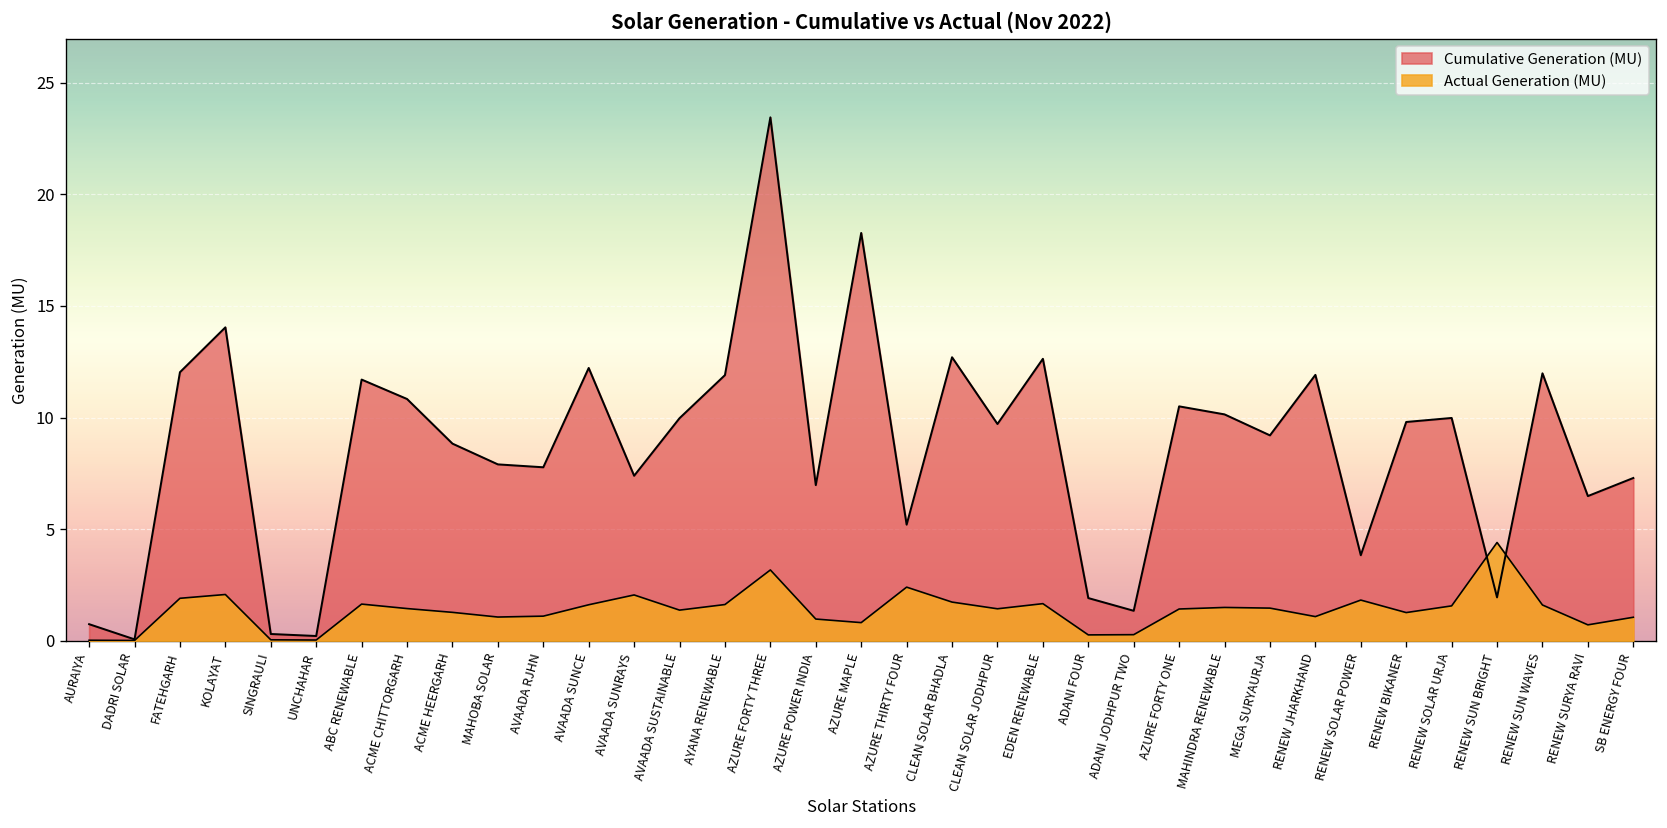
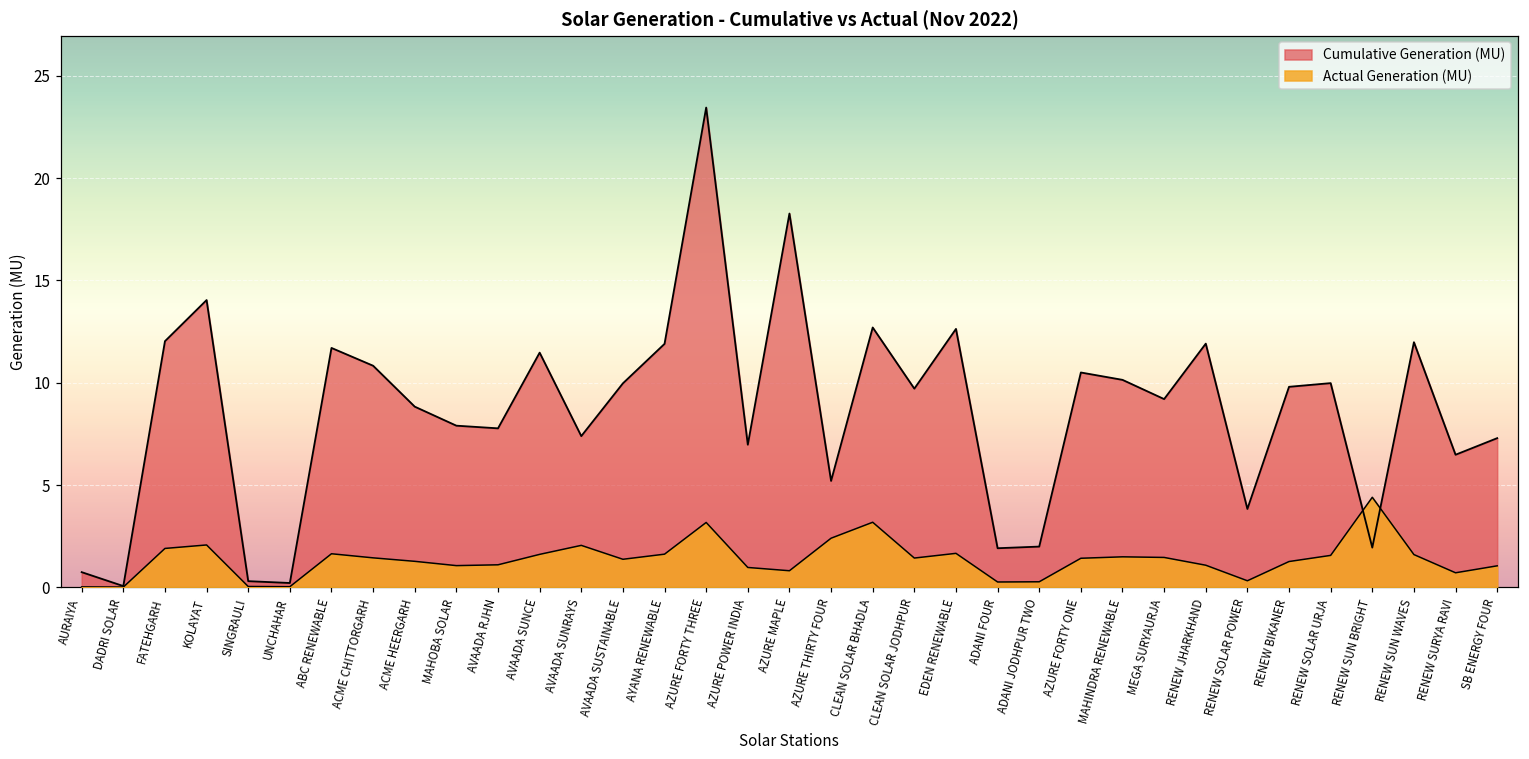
Cumulative Generation (MU), AVAADA SUNCE: 12.2 -> 11.5
Actual Generation (MU), CLEAN SOLAR BHADLA: 1.7 -> 3.2
Cumulative Generation (MU), ADANI JODHPUR TWO: 1.3 -> 2.0
Actual Generation (MU), RENEW SOLAR POWER: 1.8 -> 0.3
